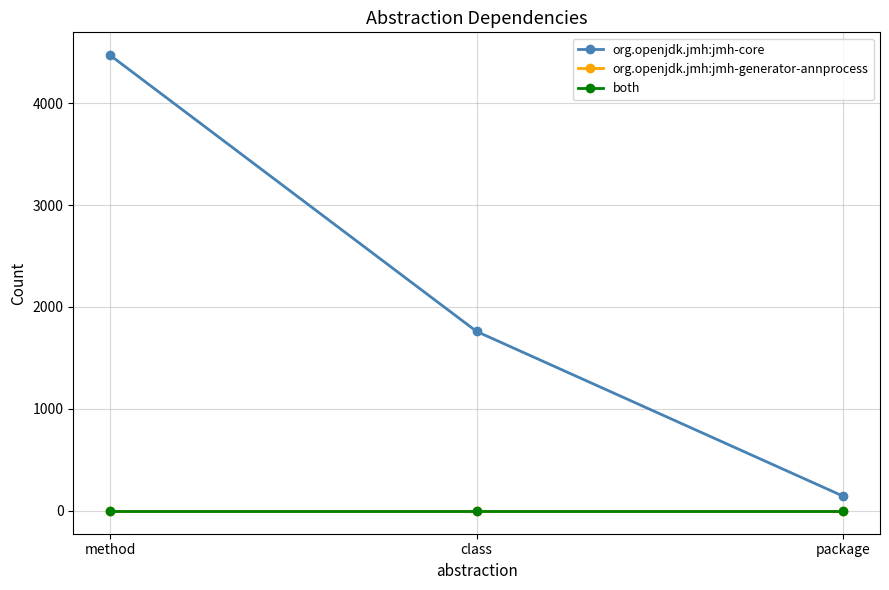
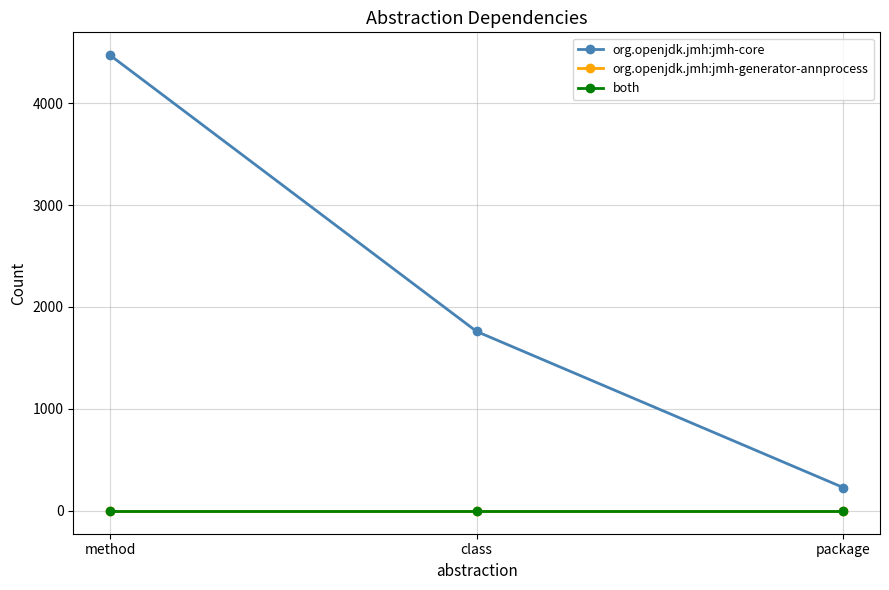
org.openjdk.jmh:jmh-core, package: 140 -> 230
